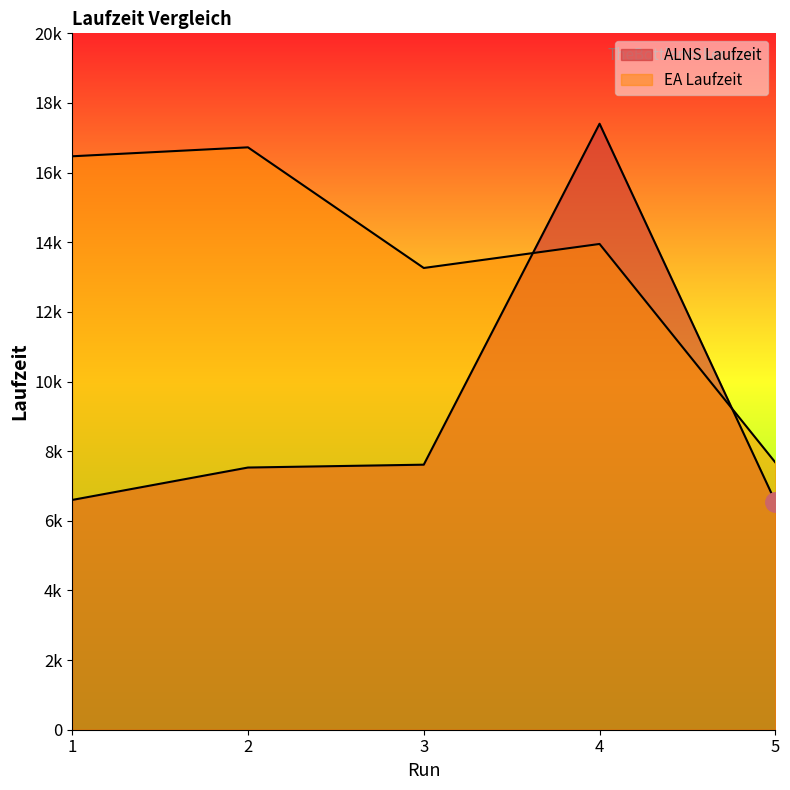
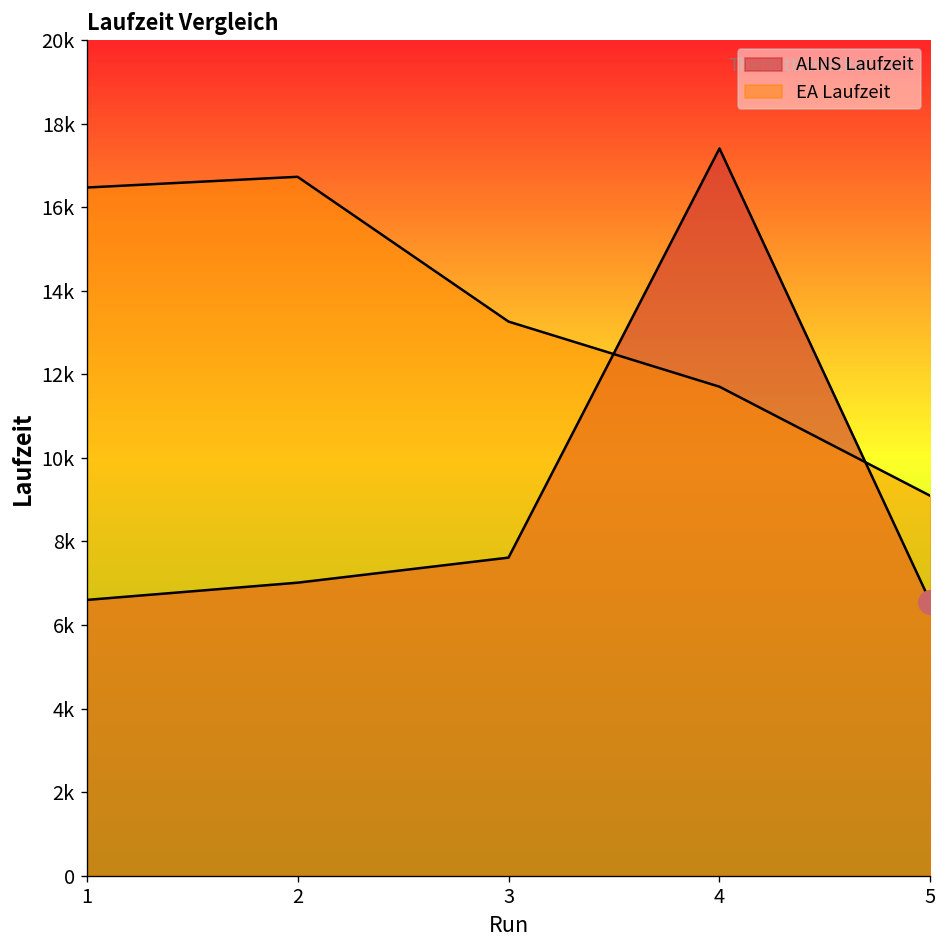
ALNS Laufzeit, 2: 7500 -> 7000
EA Laufzeit, 4: 14000 -> 11700
EA Laufzeit, 5: 7700 -> 9100
